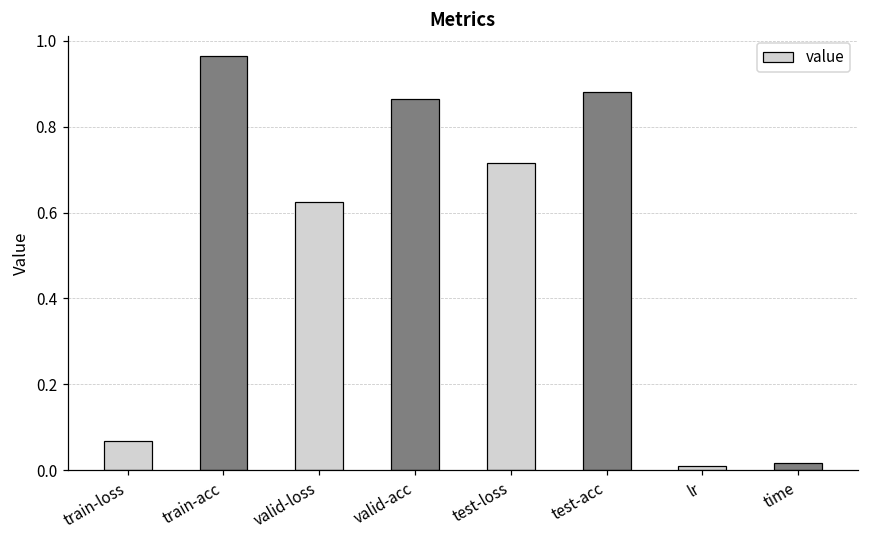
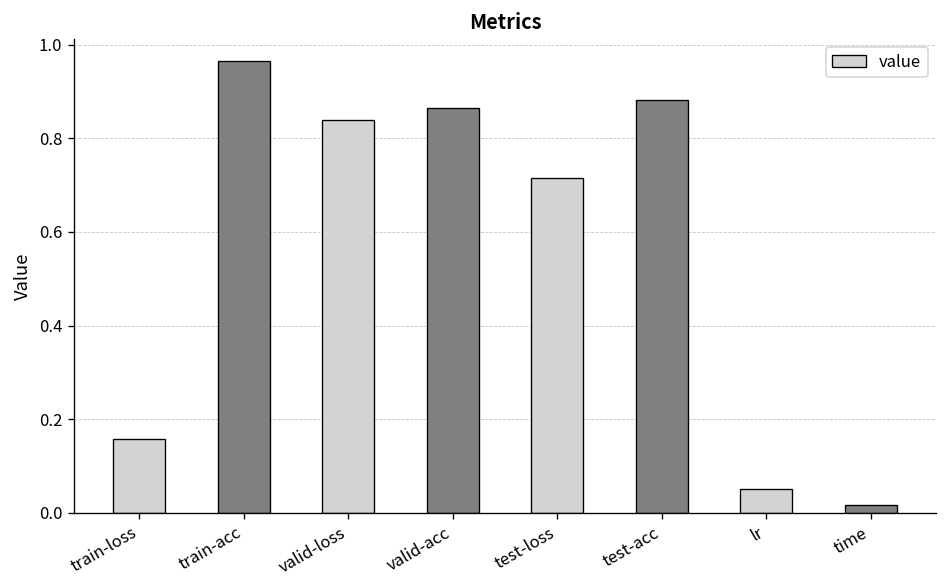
train-loss: 0.07 -> 0.16
valid-loss: 0.62 -> 0.84
lr: 0.01 -> 0.05
